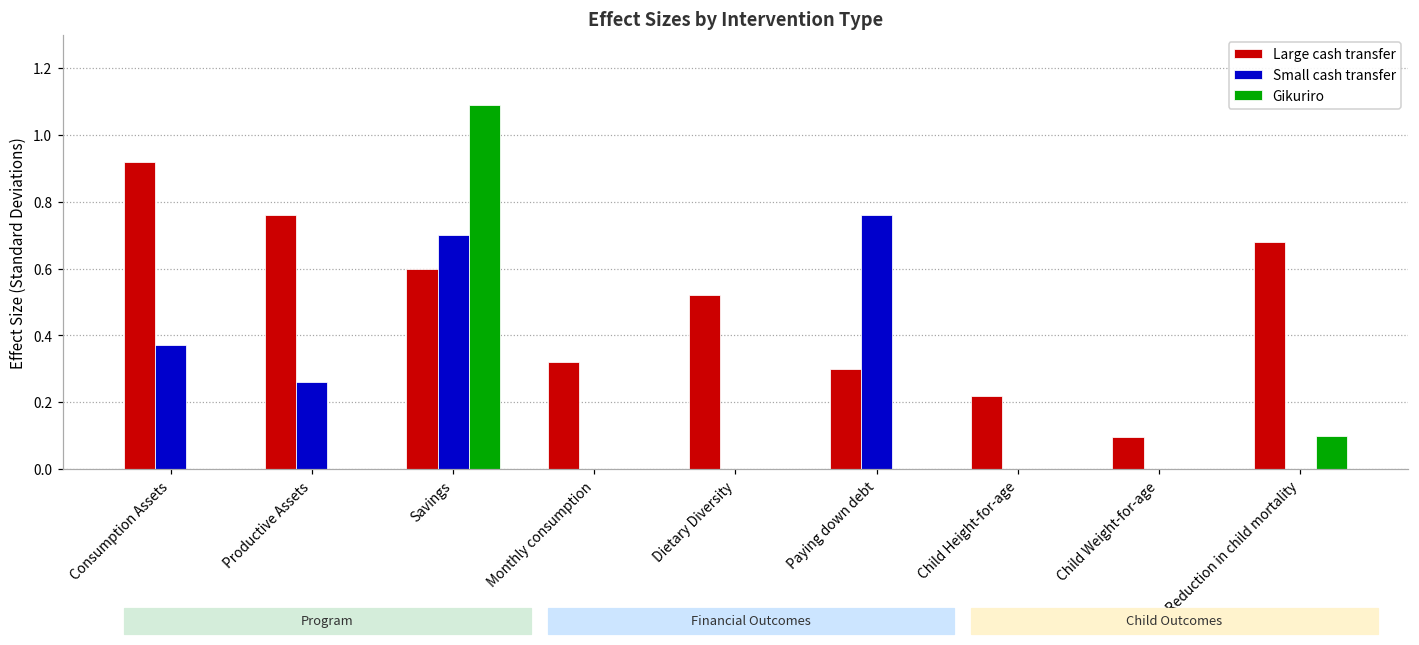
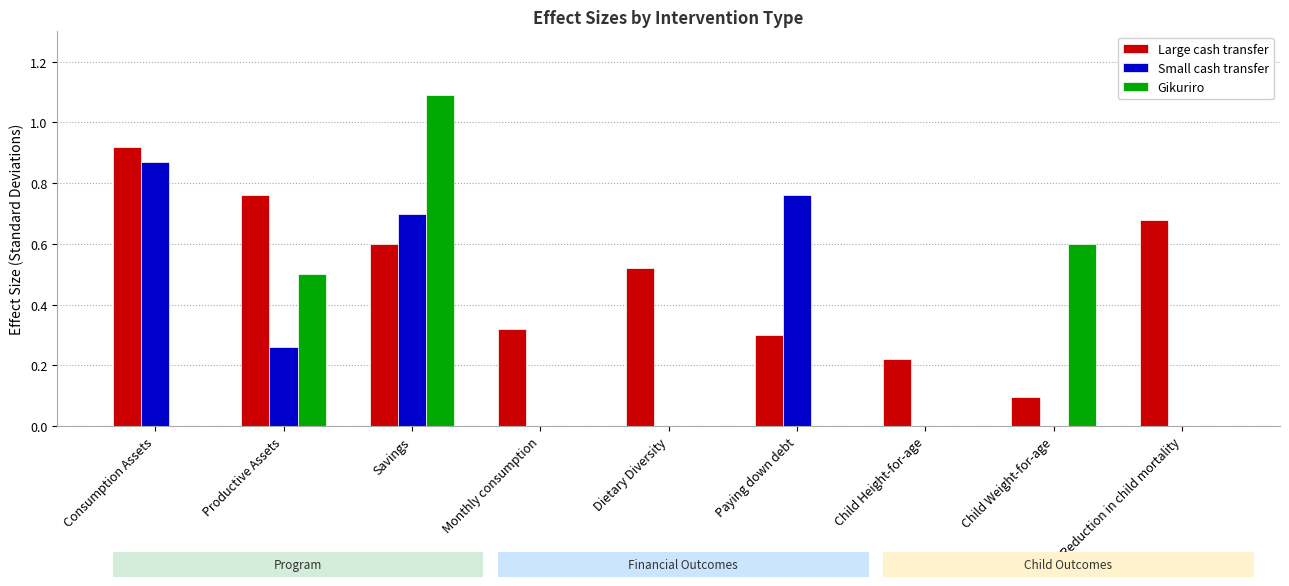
Small cash transfer, Consumption Assets: 0.37 -> 0.87
Gikuriro, Productive Assets: 0.0 -> 0.5
Gikuriro, Child Weight-for-age: 0.0 -> 0.6
Gikuriro, Reduction in child mortality: 0.1 -> 0.0
